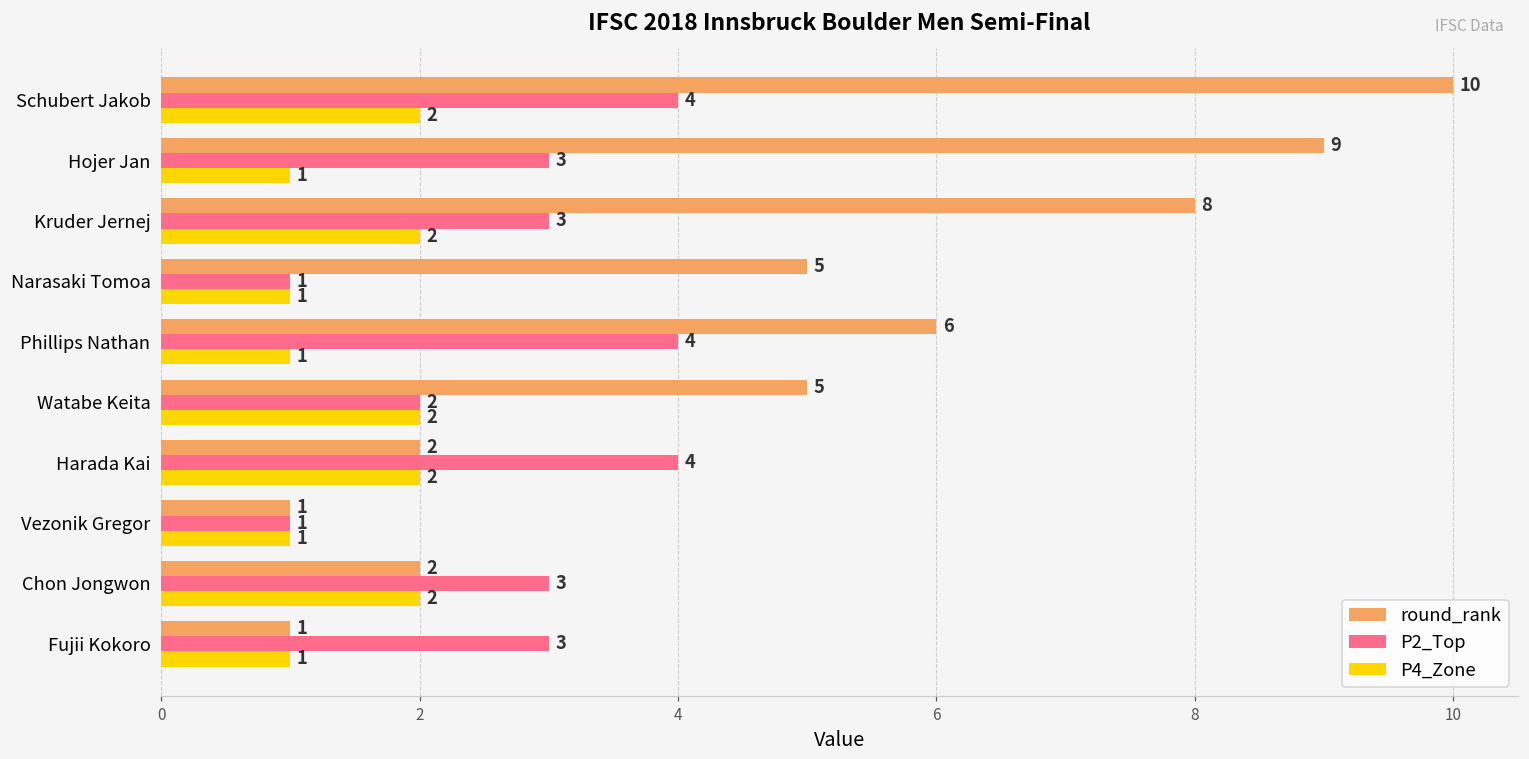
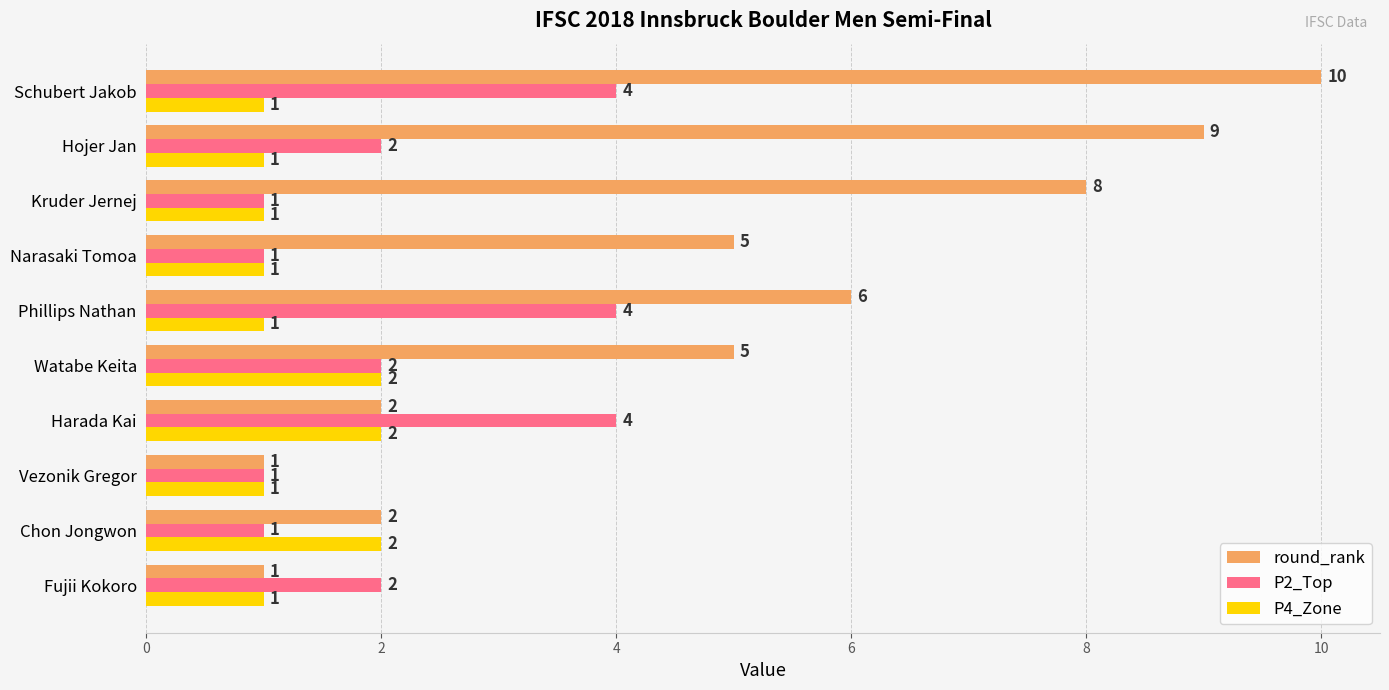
P4_Zone, Schubert Jakob: 2 -> 1
P2_Top, Hojer Jan: 3 -> 2
P2_Top, Kruder Jernej: 3 -> 1
P4_Zone, Kruder Jernej: 2 -> 1
P2_Top, Chon Jongwon: 3 -> 1
P2_Top, Fujii Kokoro: 3 -> 2
